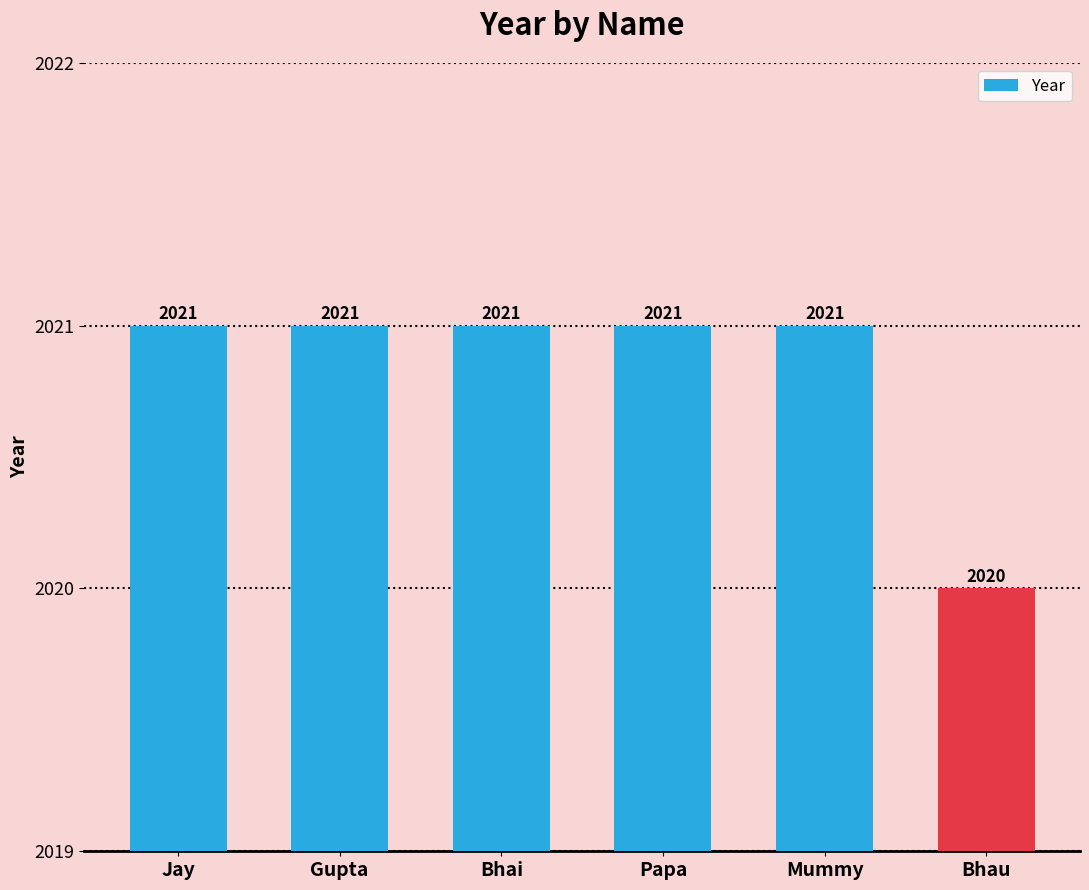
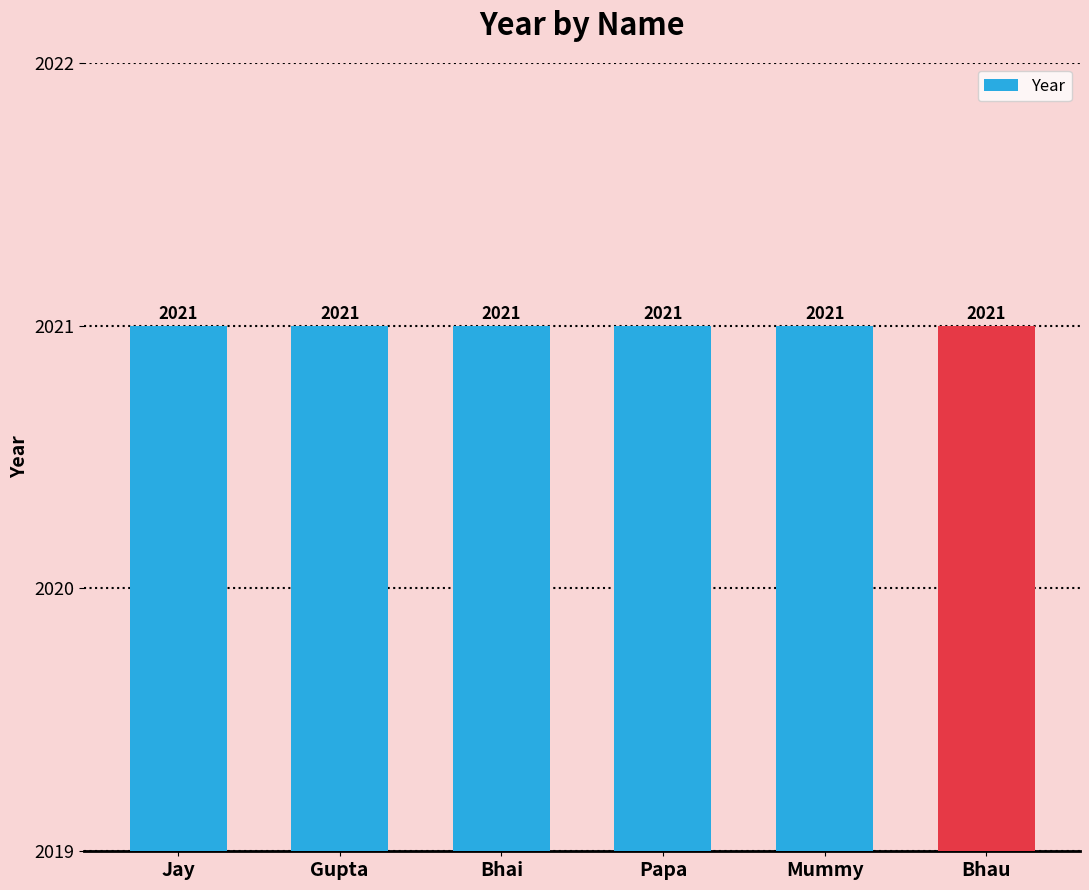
Bhau: 2020 -> 2021
